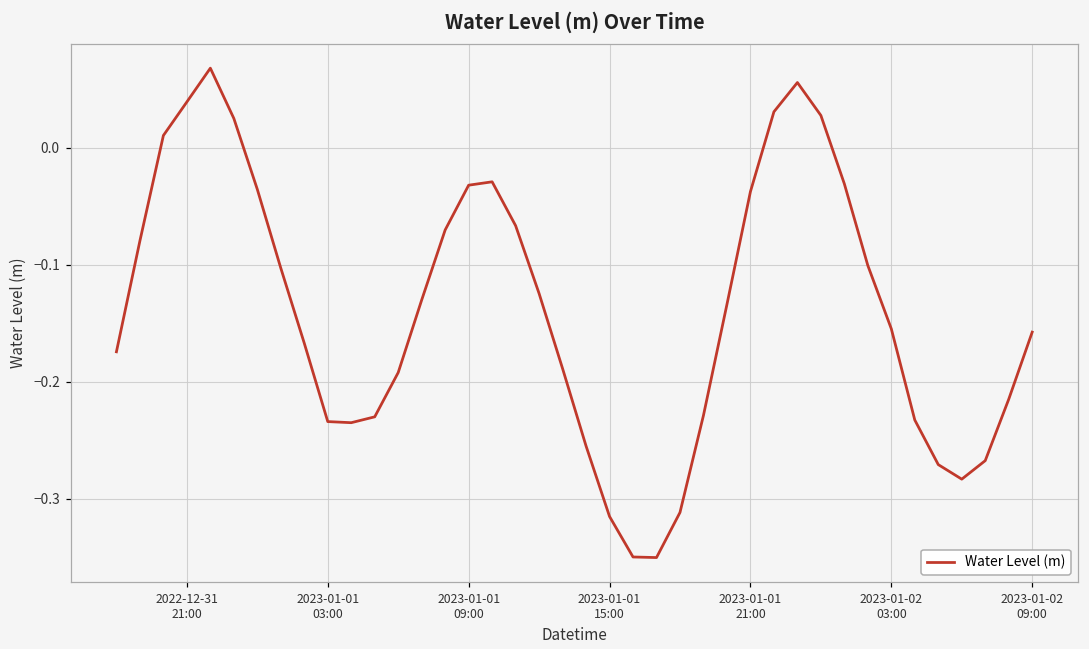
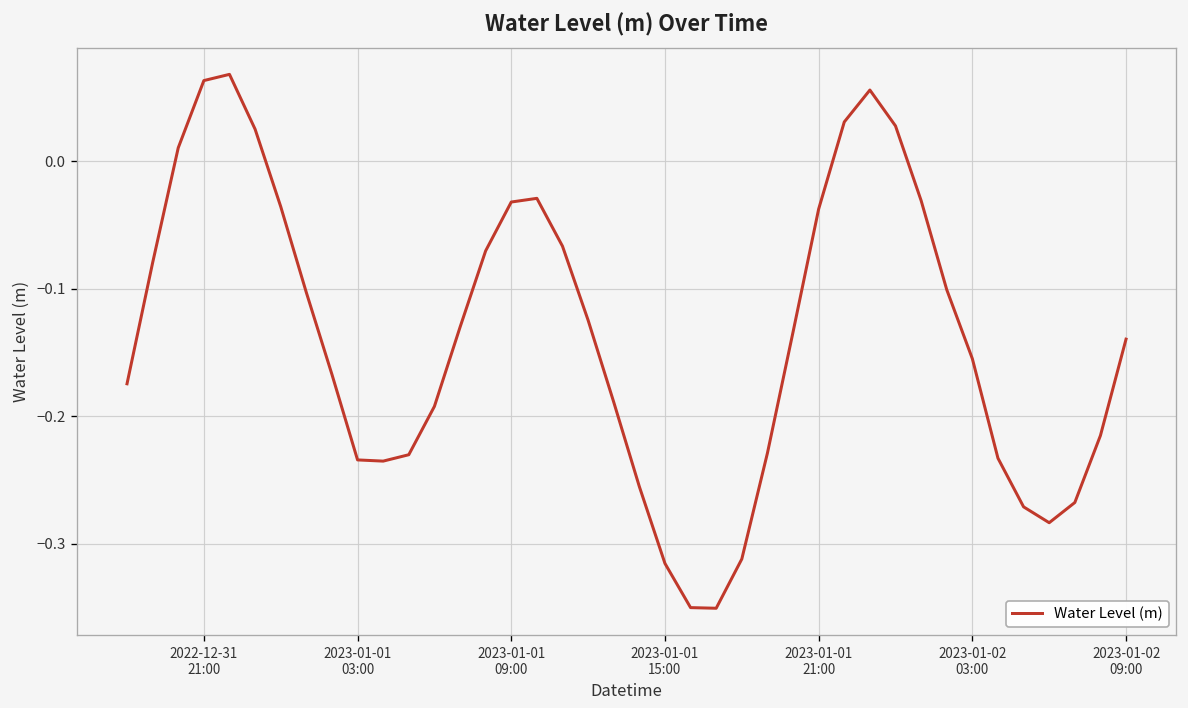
2022-12-31 21:00: 0.039 -> 0.063
2023-01-02 09:00: -0.158 -> -0.139
